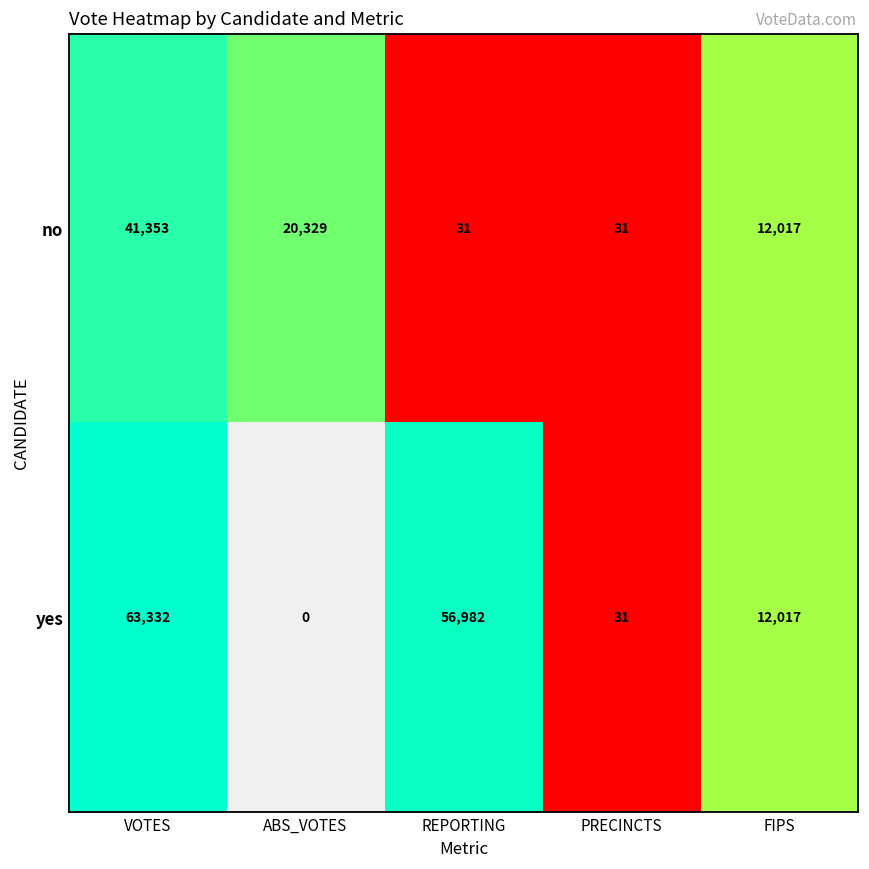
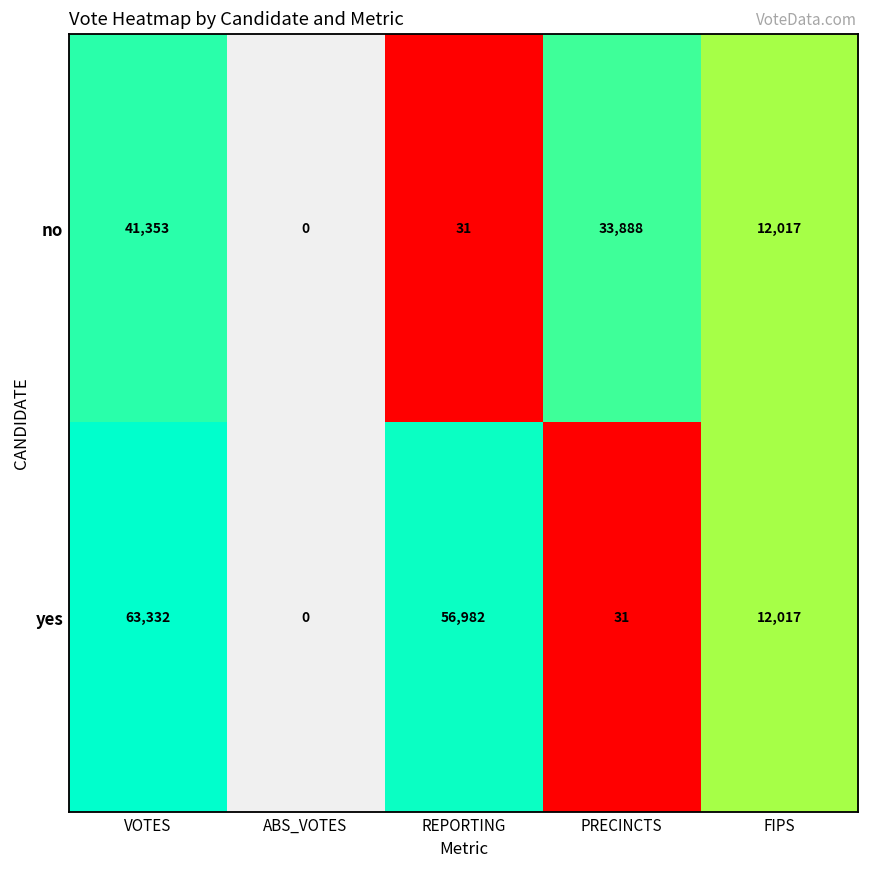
no, ABS_VOTES: 20,329 -> 0
no, PRECINCTS: 31 -> 33,888
